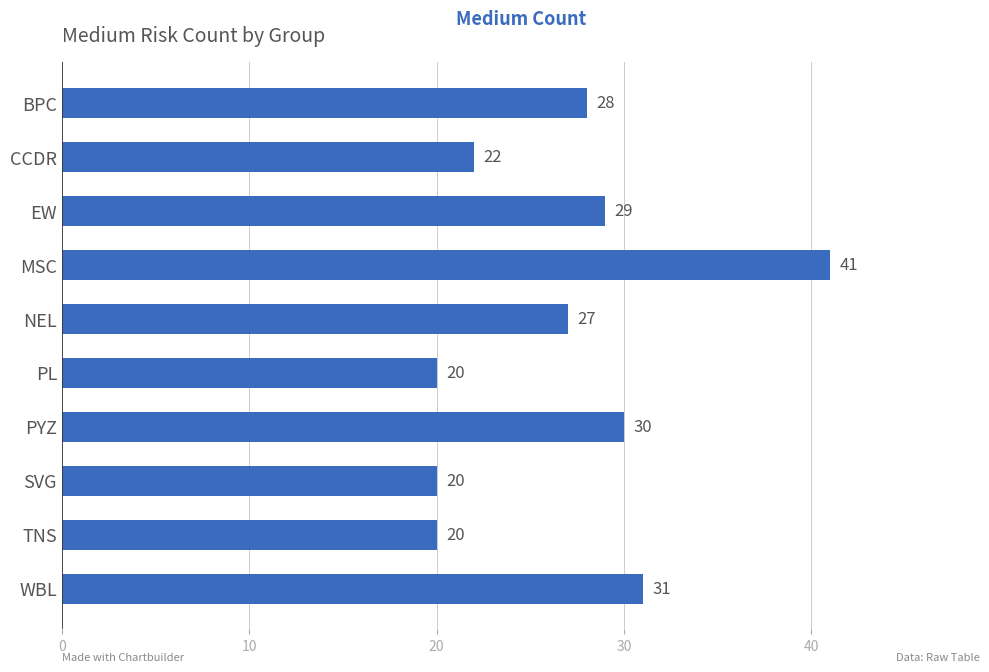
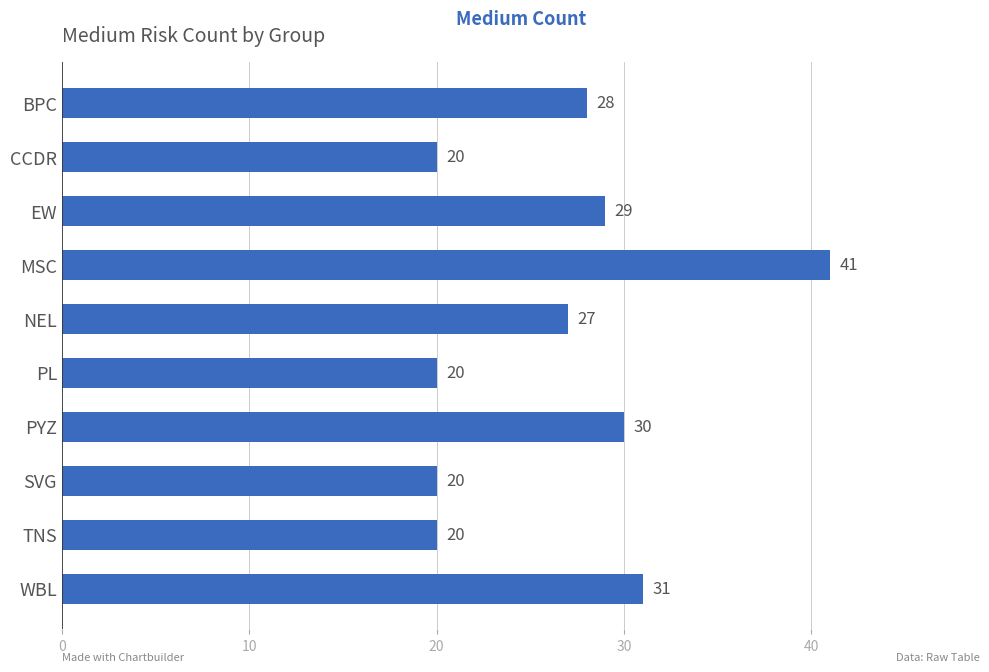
CCDR: 22 -> 20
